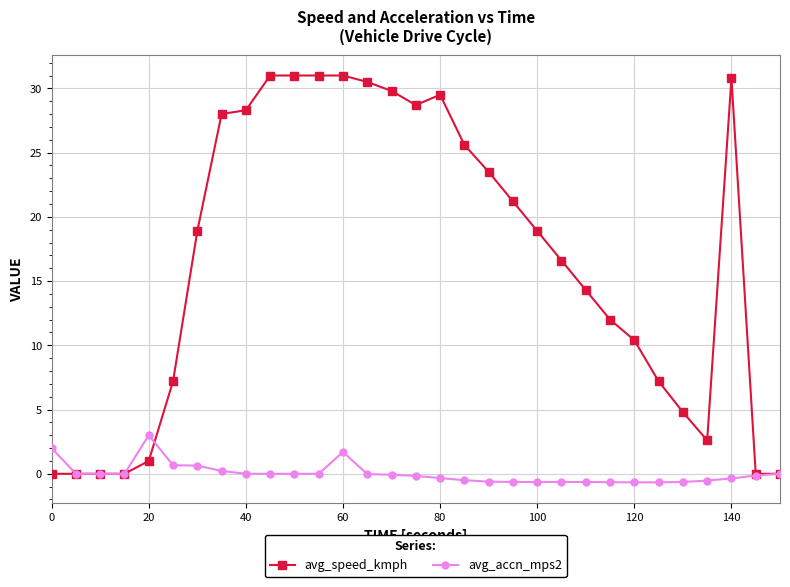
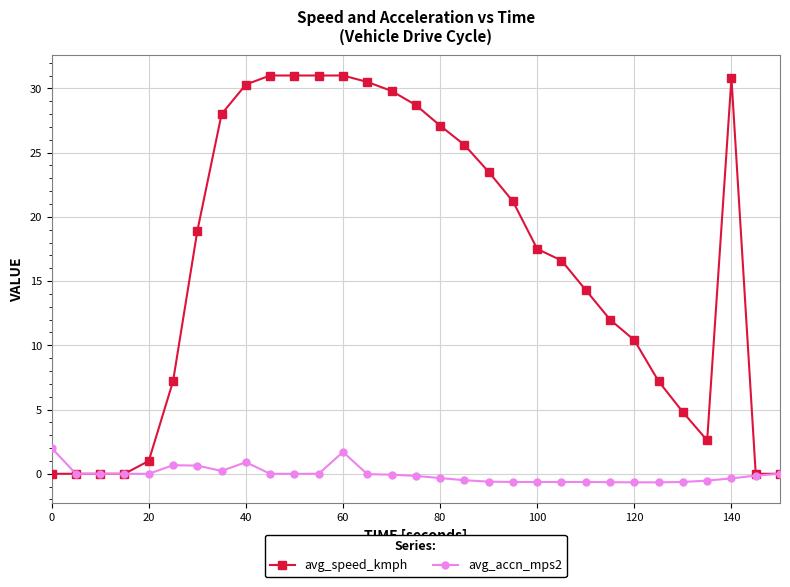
avg_accn_mps2, 20: 3 -> 0
avg_speed_kmph, 40: 28.3 -> 30.3
avg_accn_mps2, 40: 0.0 -> 0.9
avg_speed_kmph, 80: 29.5 -> 27.1
avg_speed_kmph, 100: 18.9 -> 17.5
